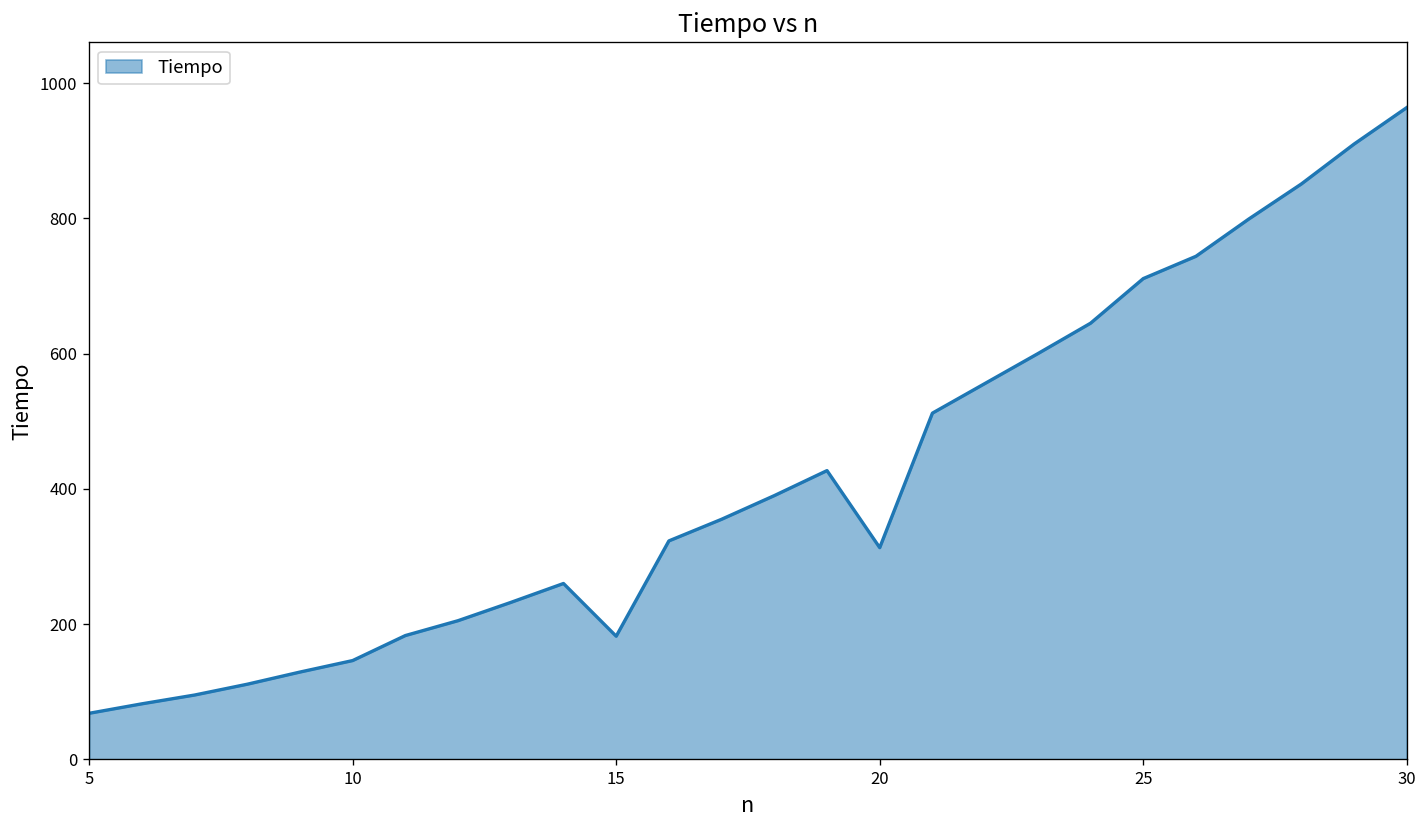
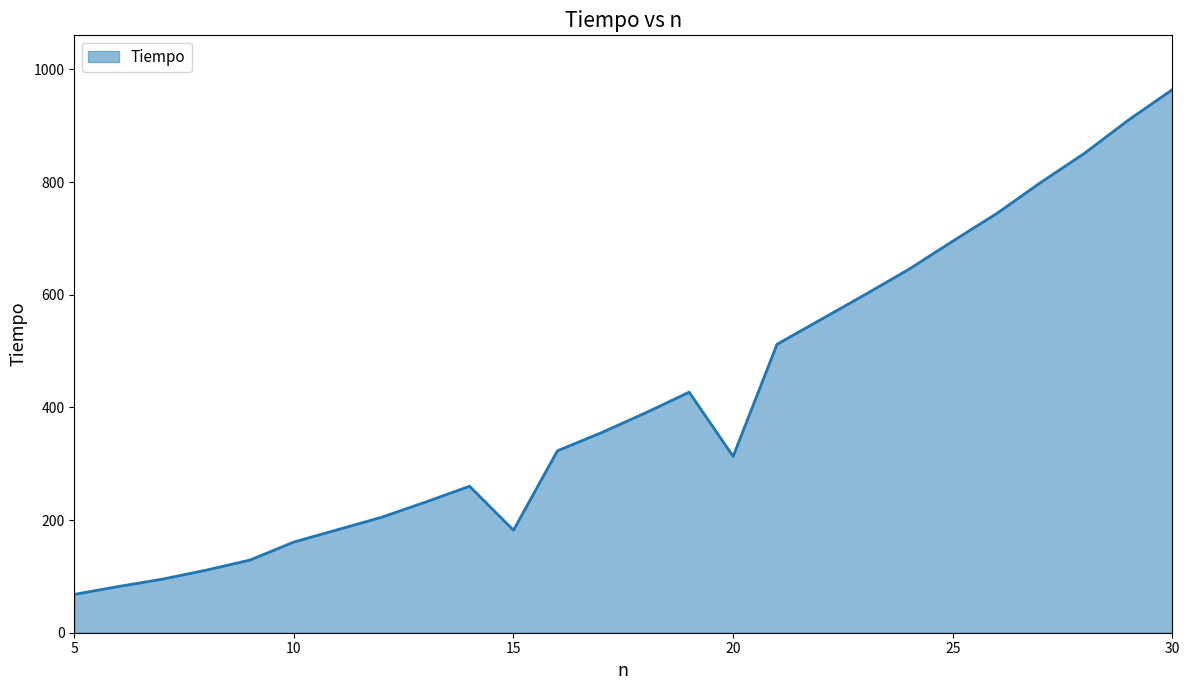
10: 150 -> 160
25: 710 -> 700
